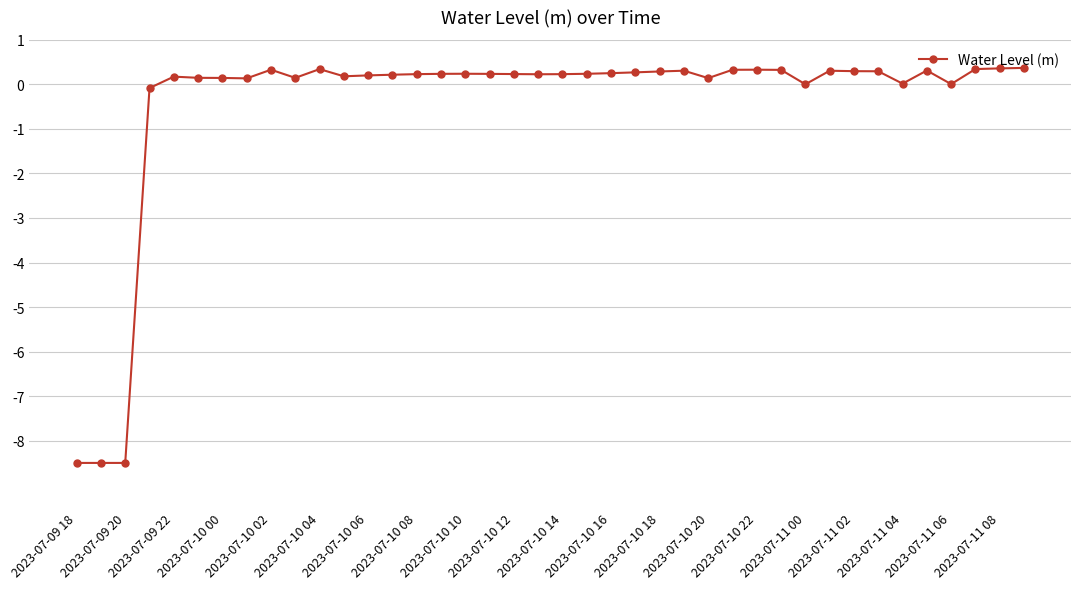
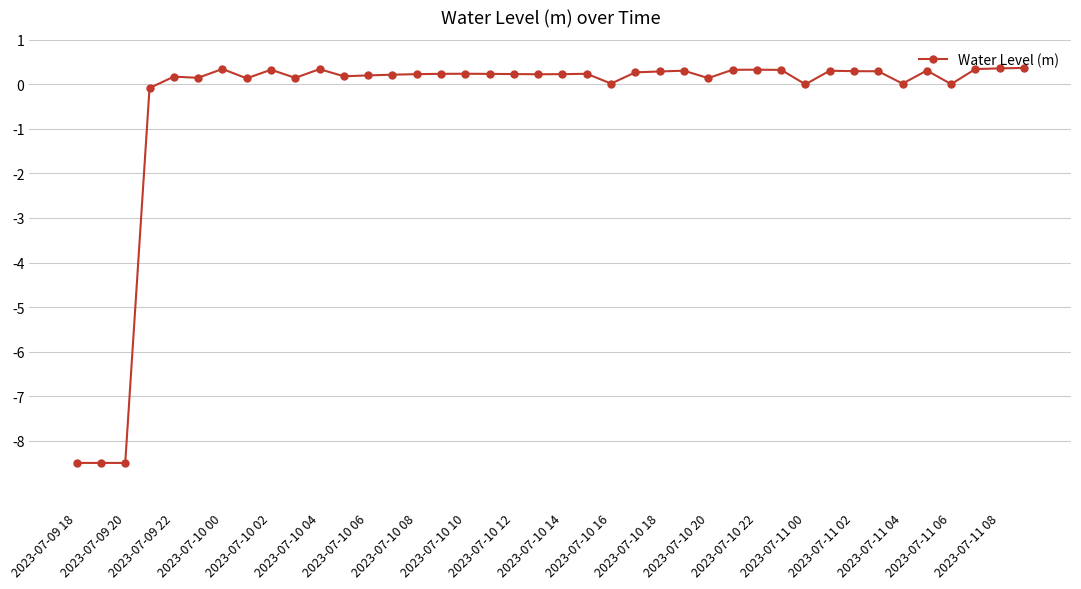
2023-07-10 00: 0.1 -> 0.3
2023-07-10 16: 0.3 -> 0.0
